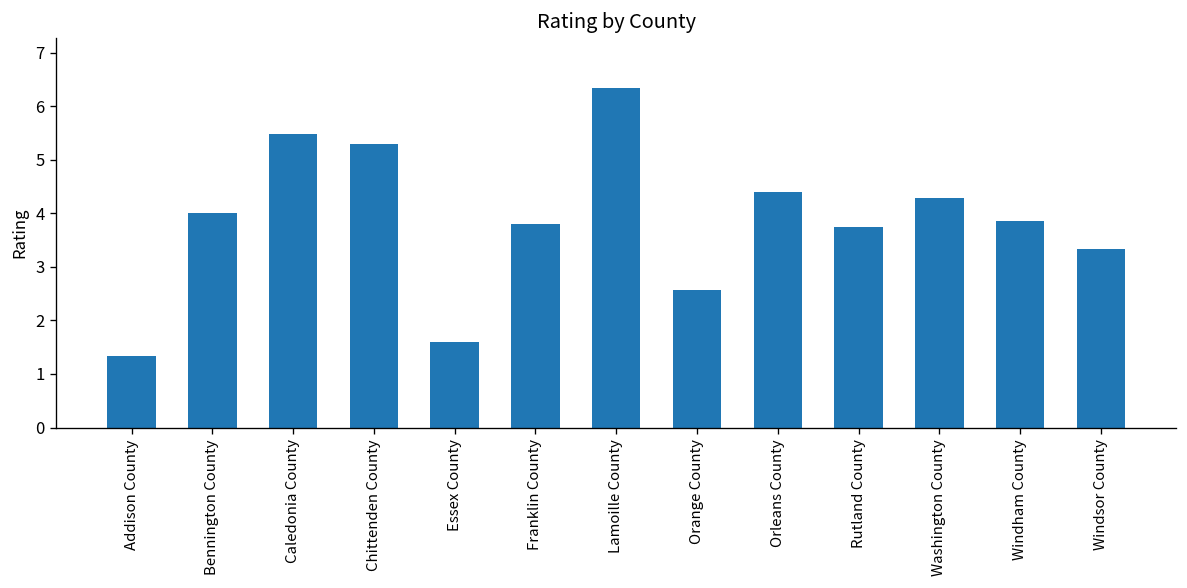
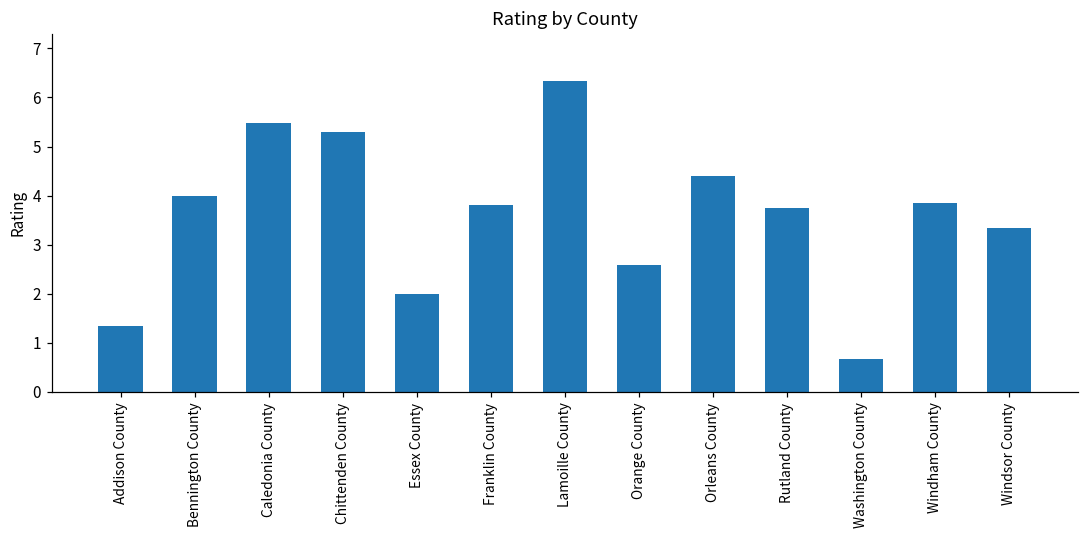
Essex County: 1.6 -> 2.0
Washington County: 4.3 -> 0.7
